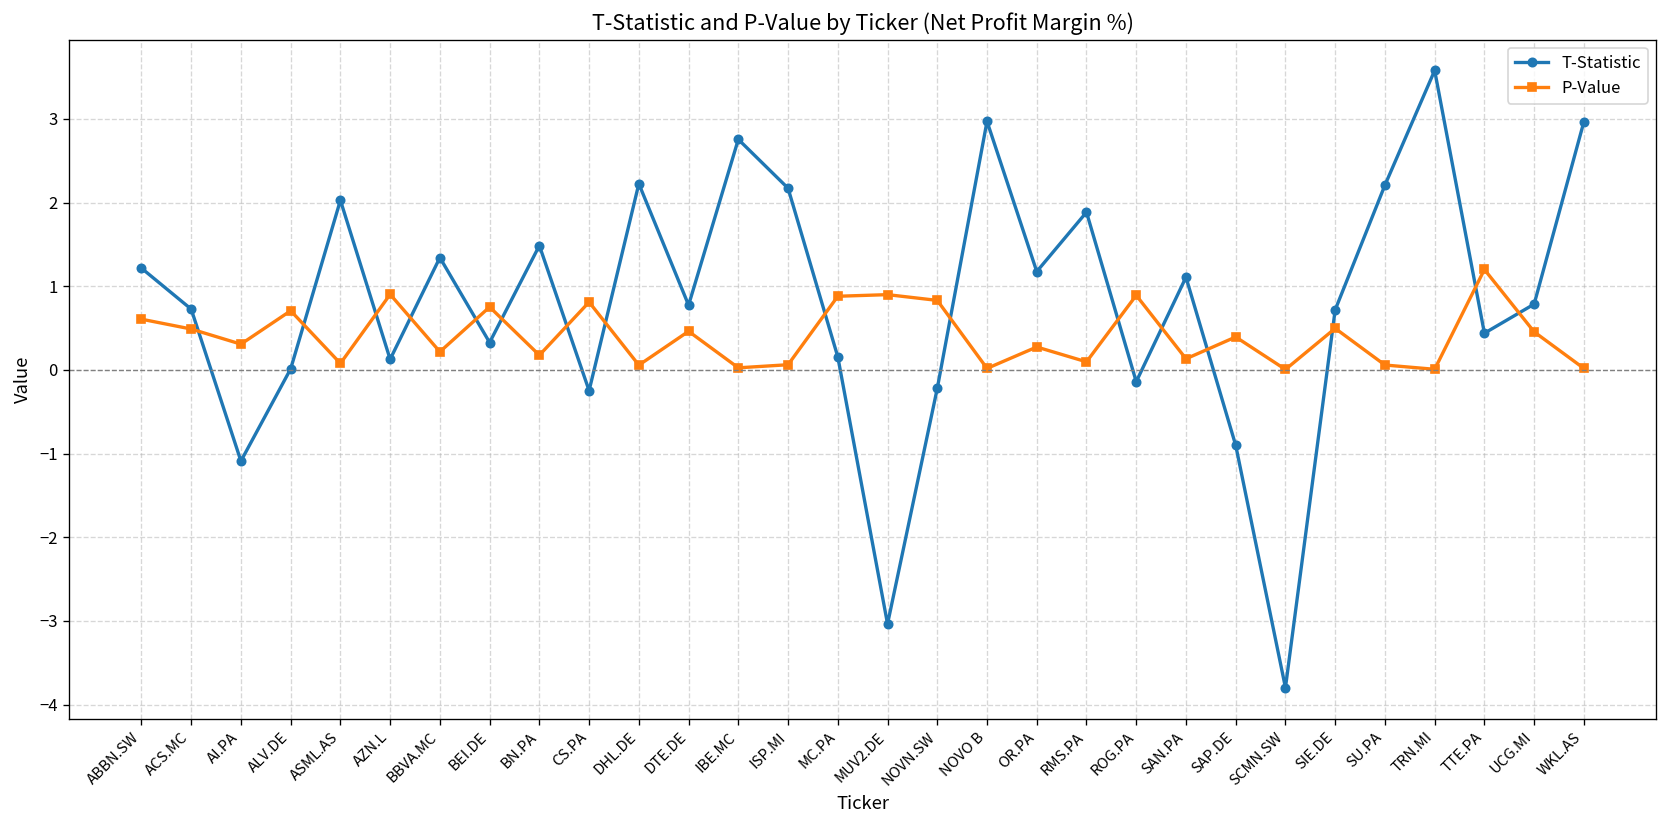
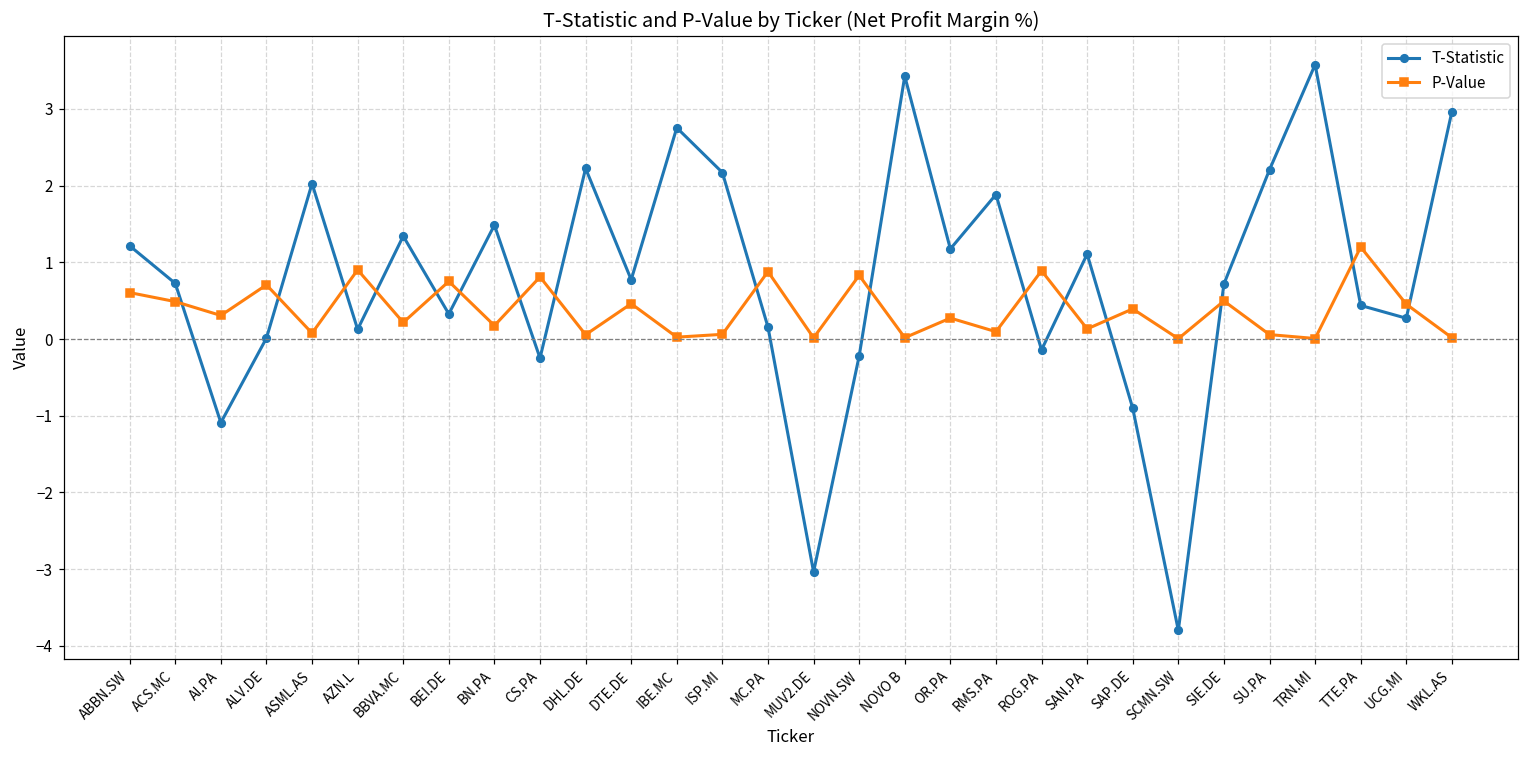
P-Value, MUV2.DE: 0.9 -> 0.0
T-Statistic, NOVO B: 3.0 -> 3.4
T-Statistic, UCG.MI: 0.8 -> 0.3
